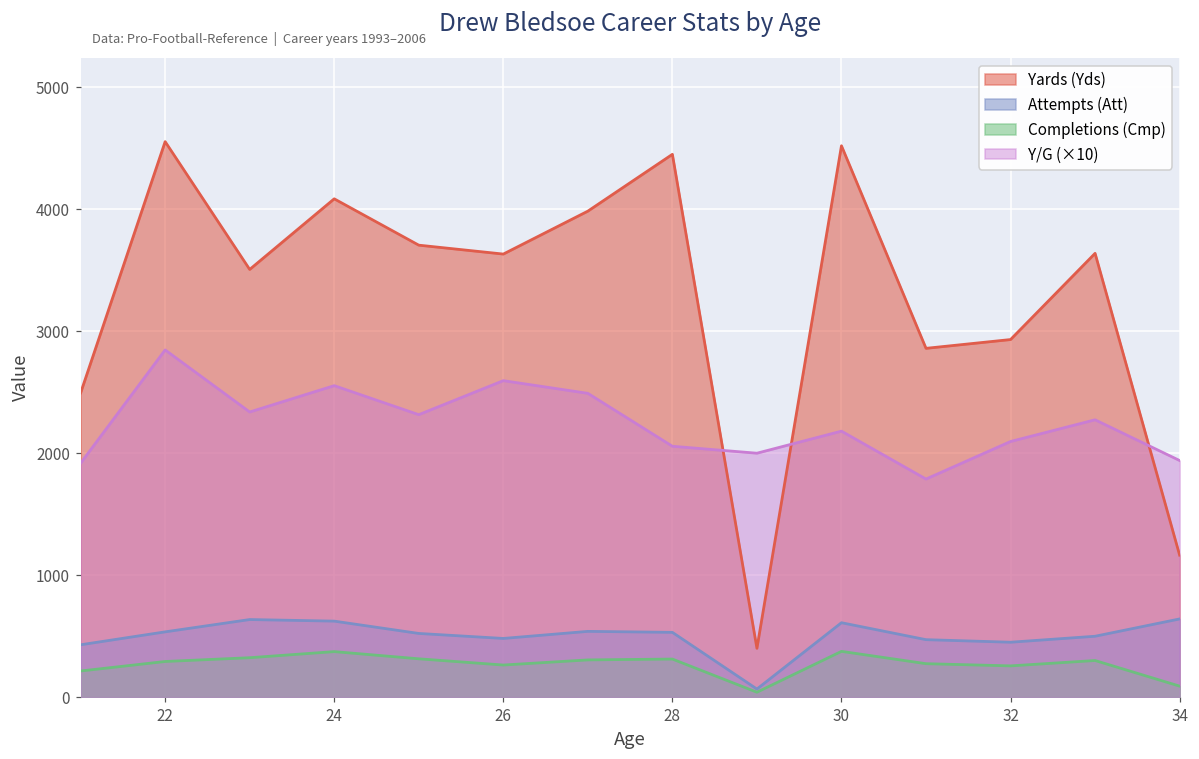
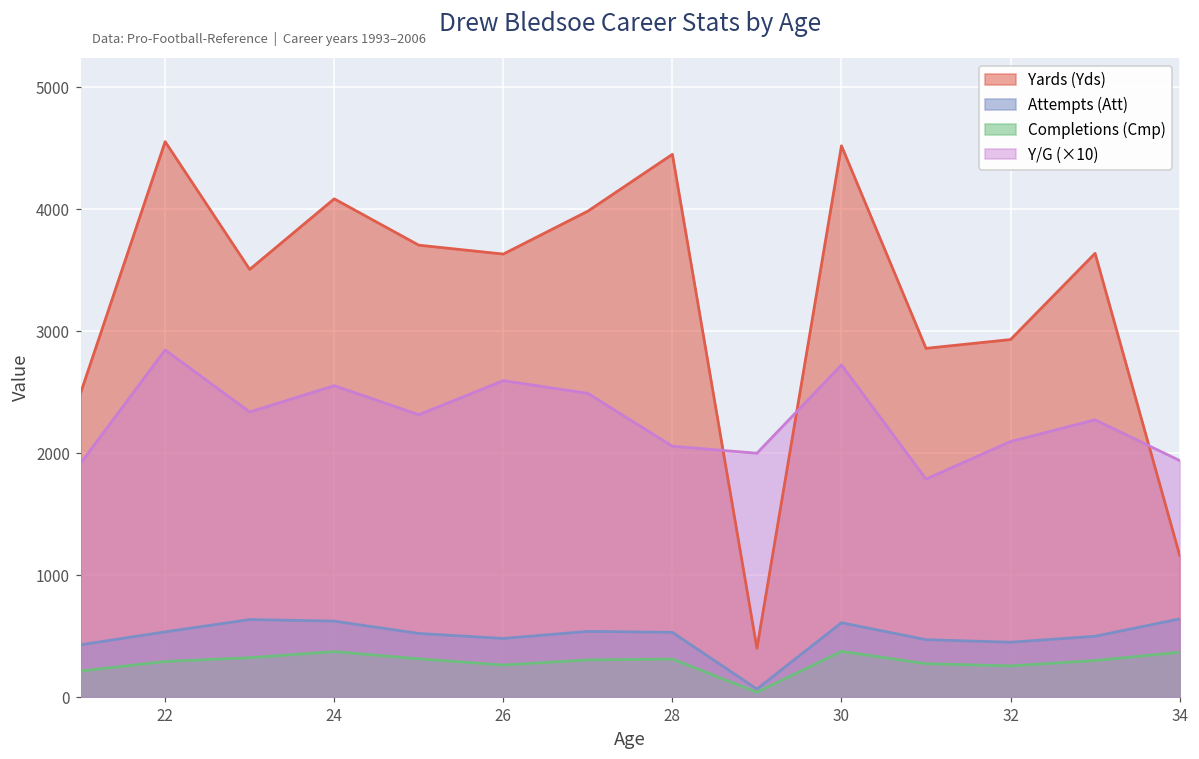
Y/G (×10), 30: 2180 -> 2720
Completions (Cmp), 34: 90 -> 370
